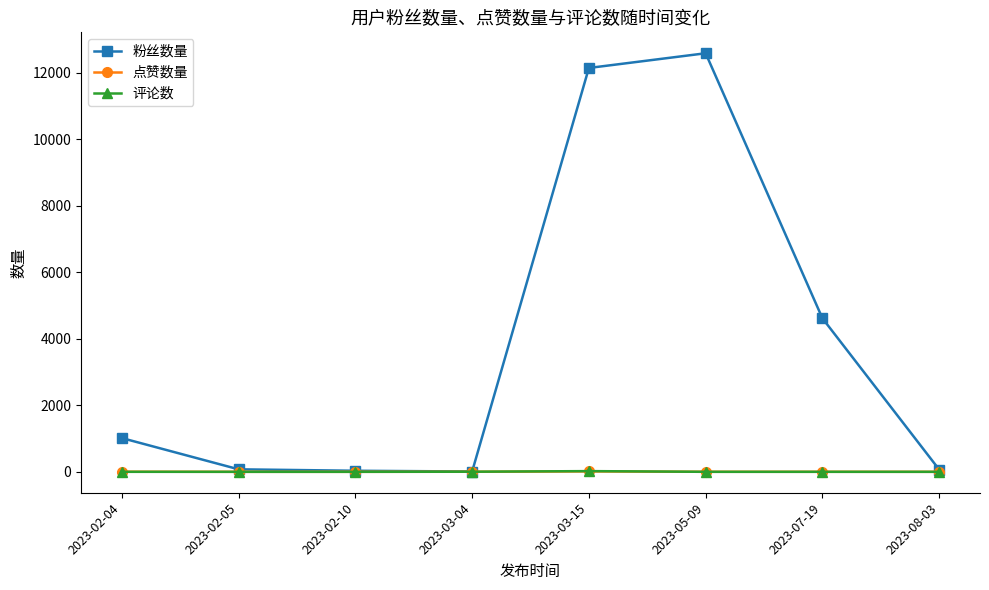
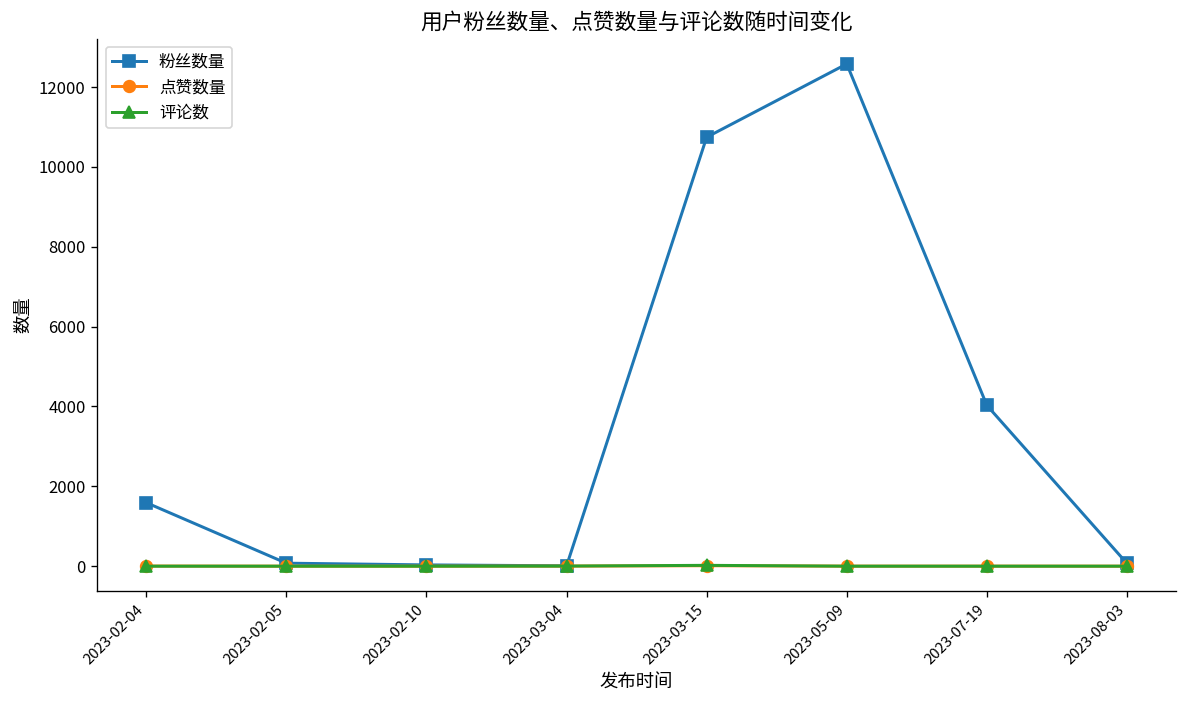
粉丝数量, 2023-02-04: 1000 -> 1600
粉丝数量, 2023-03-15: 12100 -> 10700
粉丝数量, 2023-07-19: 4600 -> 4000
